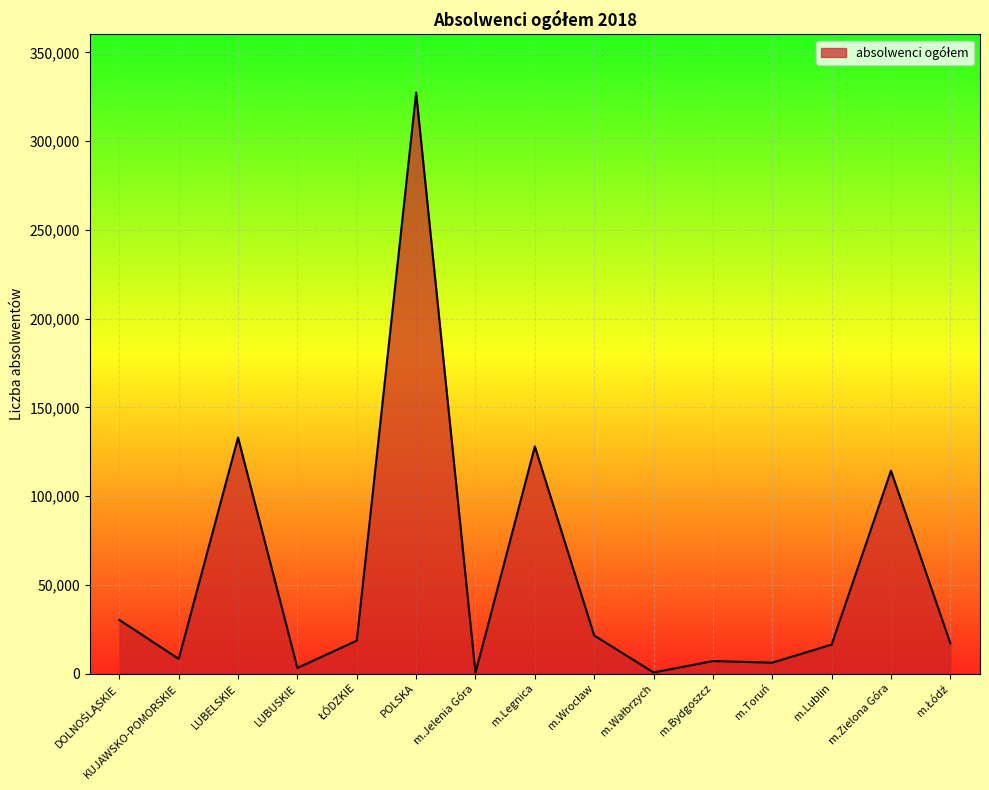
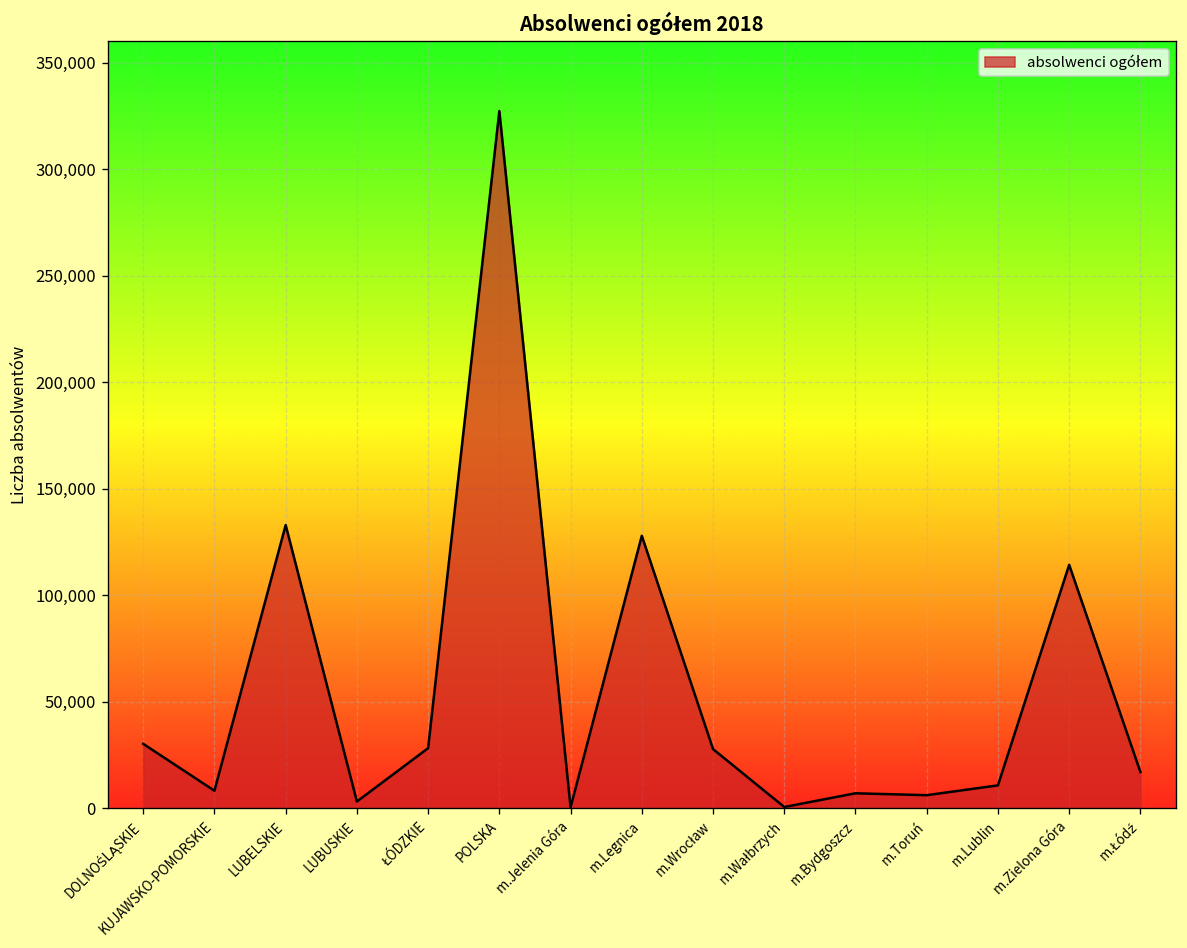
ŁÓDZKIE: 19,000 -> 28,000
m.Wrocław: 21,000 -> 28,000
m.Lublin: 16,000 -> 11,000
